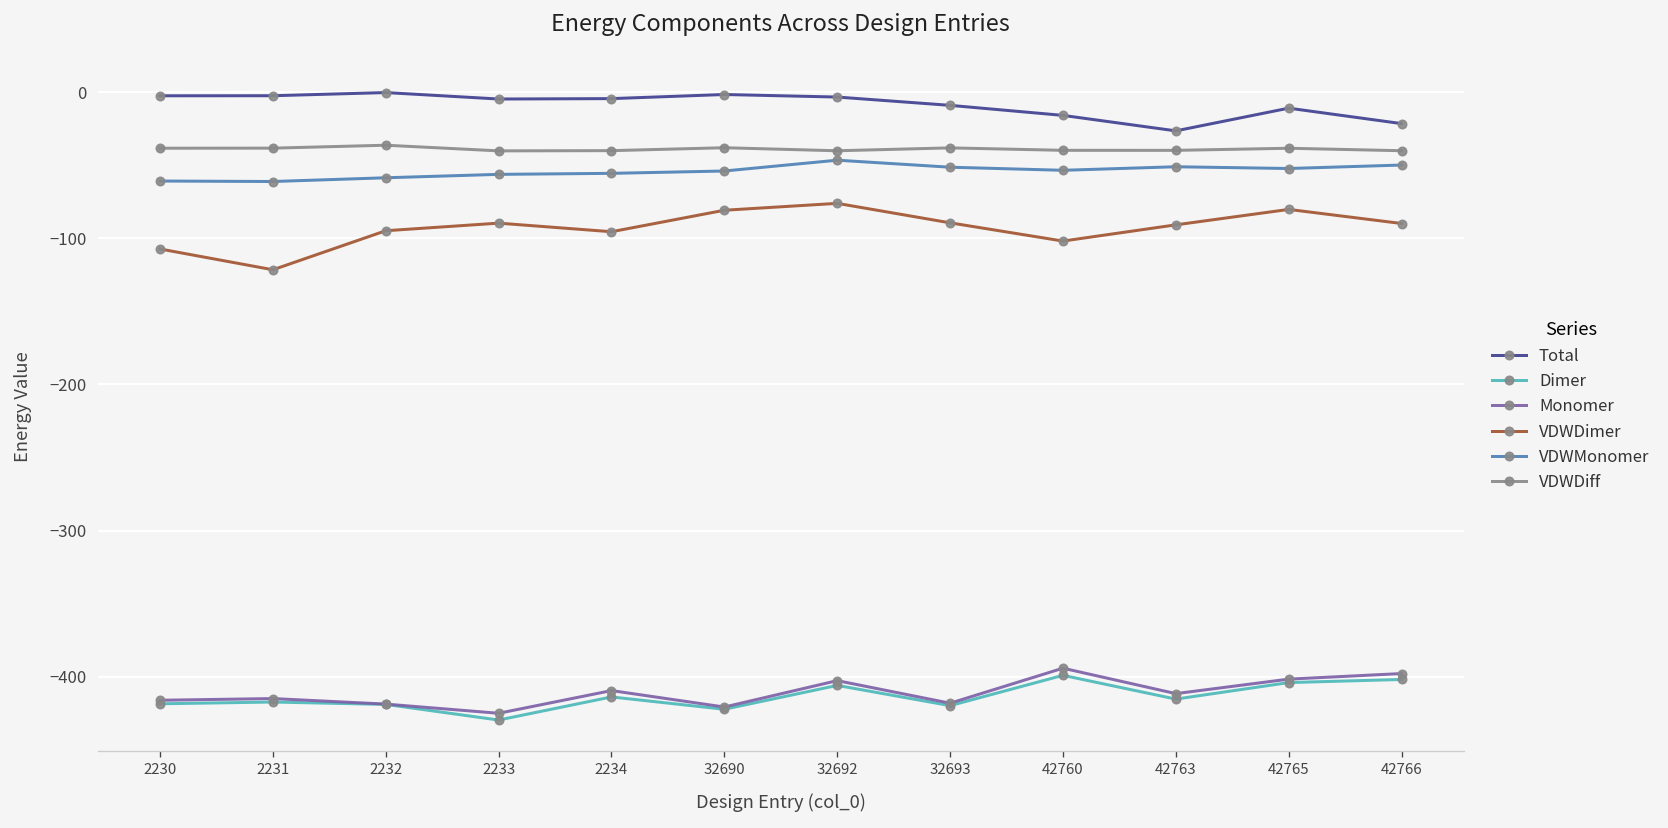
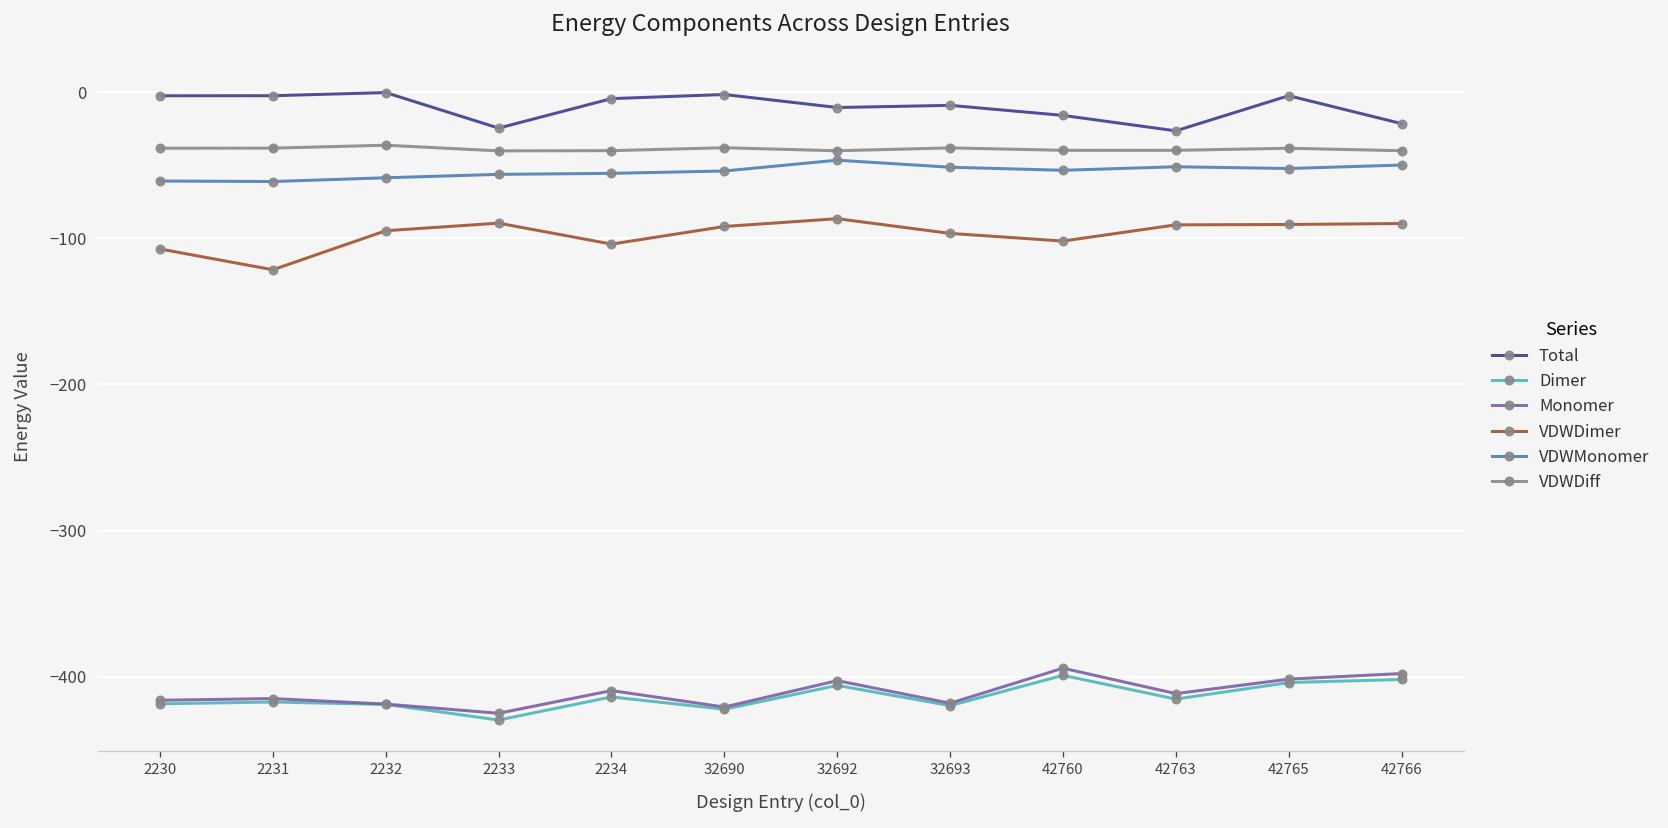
Total, 2233: -5 -> -25
VDWDimer, 2234: -95 -> -104
VDWDimer, 32690: -81 -> -92
Total, 32692: -3 -> -10
VDWDimer, 32692: -76 -> -87
VDWDimer, 32693: -89 -> -97
Total, 42765: -11 -> -2
VDWDimer, 42765: -80 -> -91
